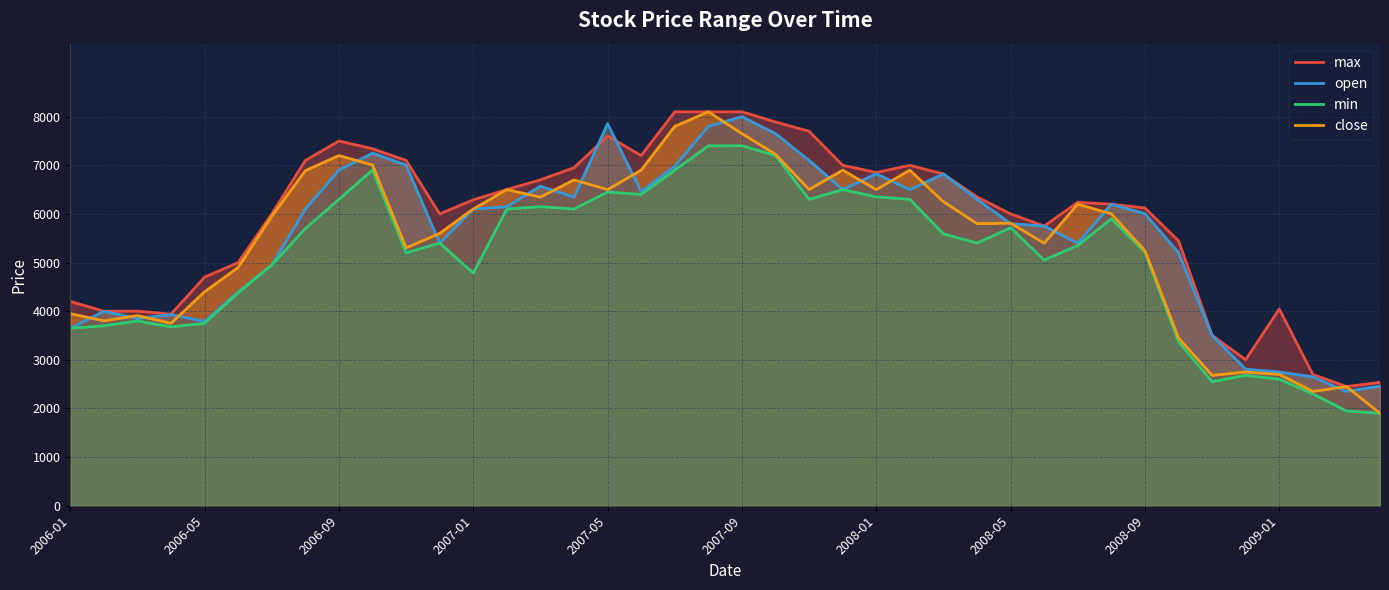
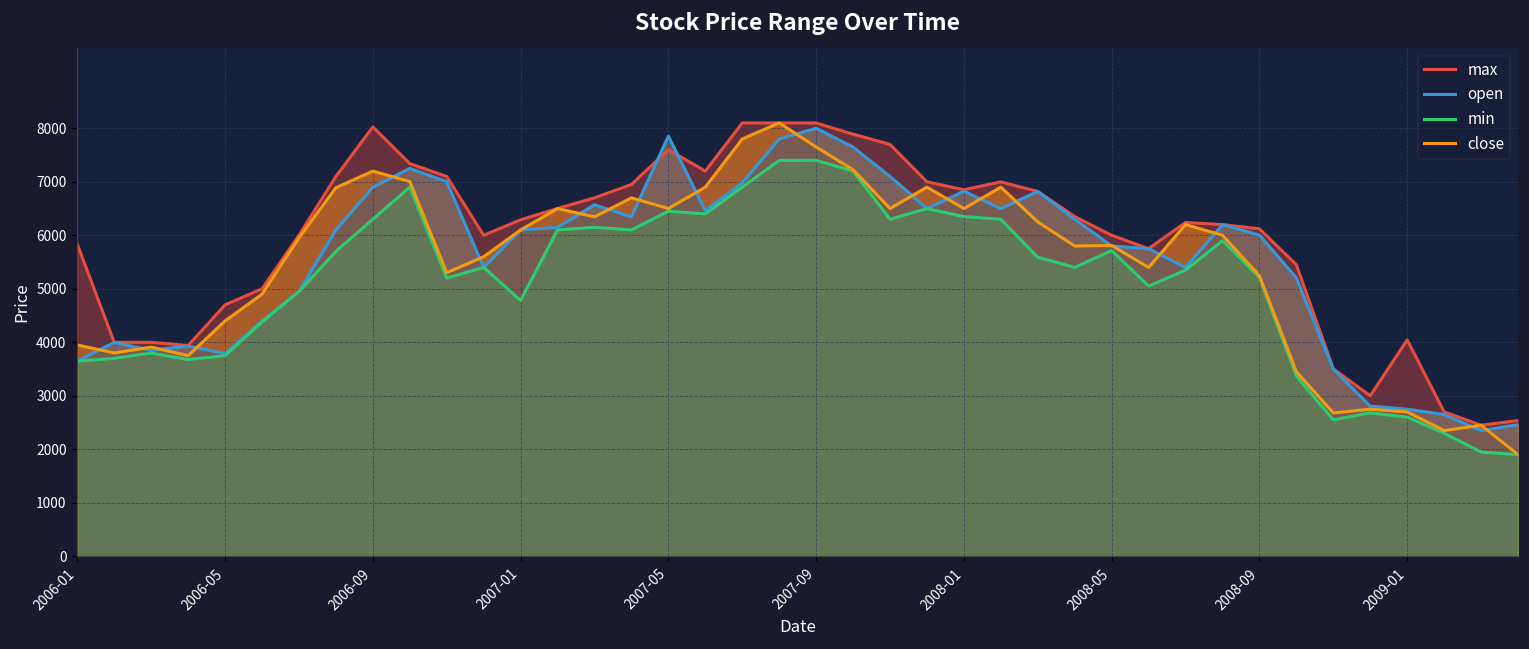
max, 2006-01: 4200 -> 5800
max, 2006-09: 7500 -> 8000
